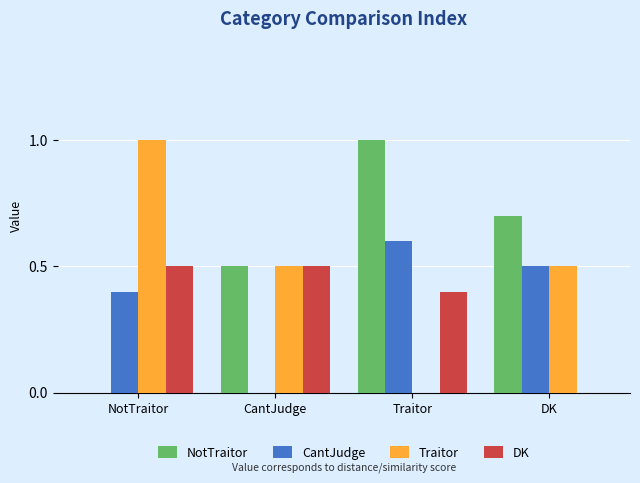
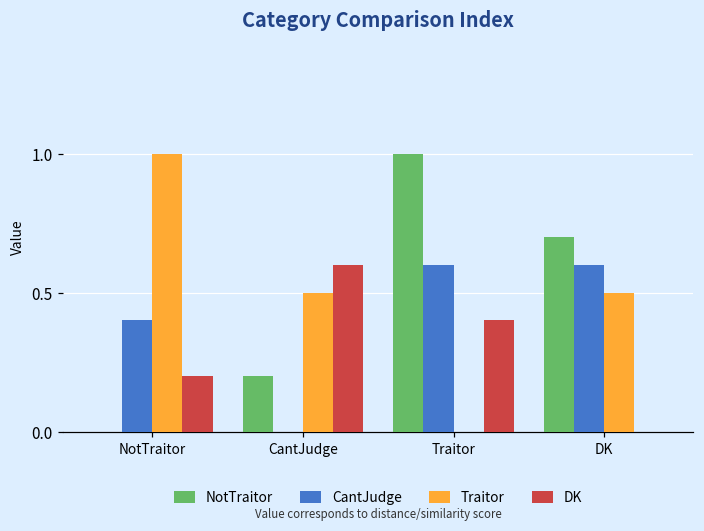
DK, NotTraitor: 0.5 -> 0.2
NotTraitor, CantJudge: 0.5 -> 0.2
DK, CantJudge: 0.5 -> 0.6
CantJudge, DK: 0.5 -> 0.6
